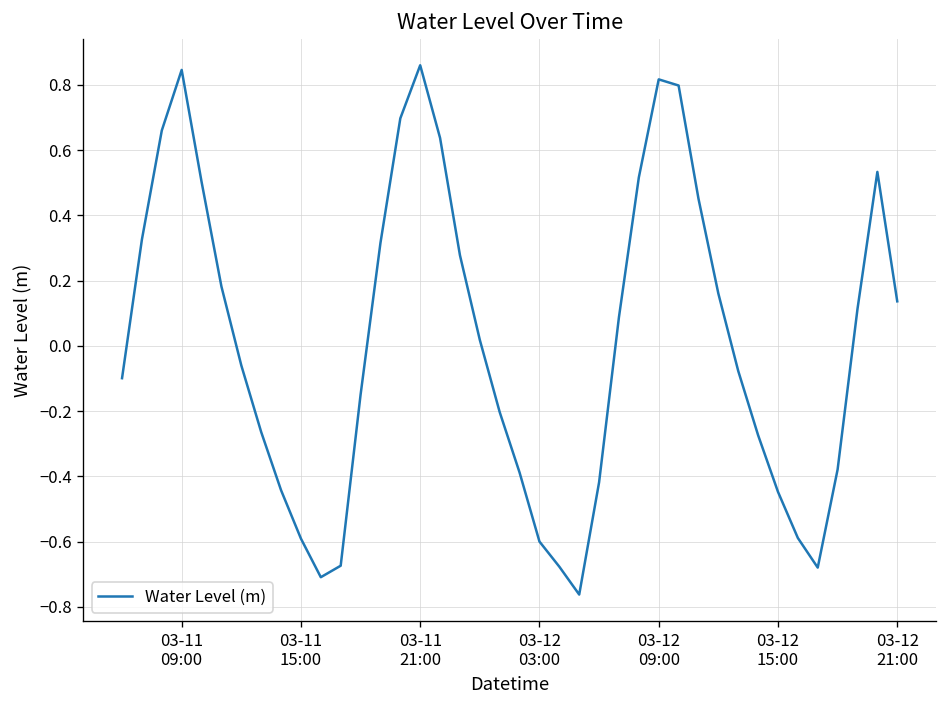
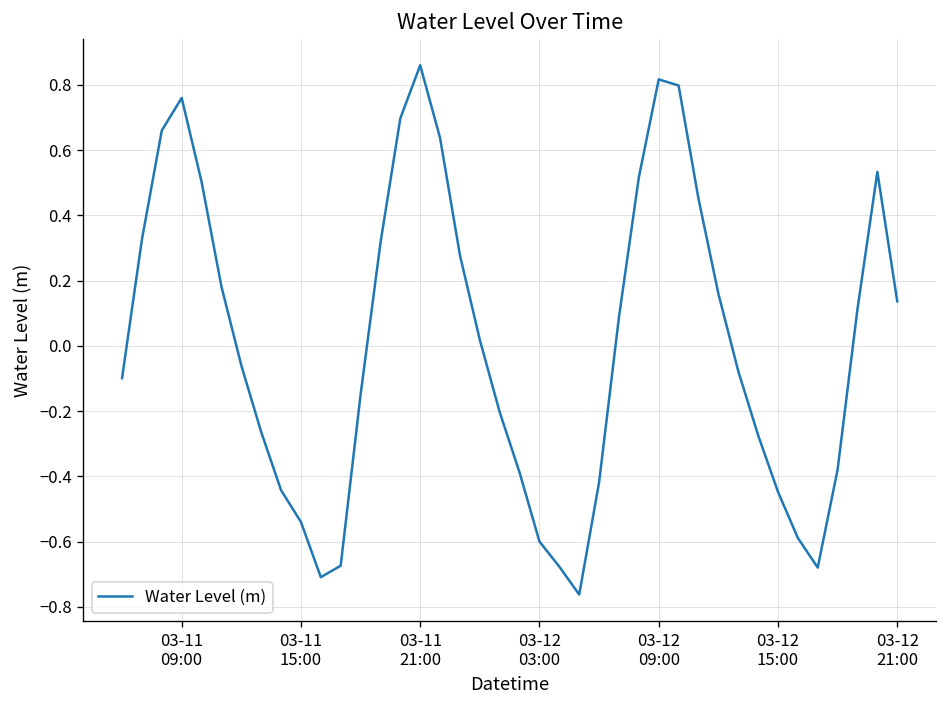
03-11 09:00: 0.85 -> 0.76
03-11 15:00: -0.59 -> -0.54
